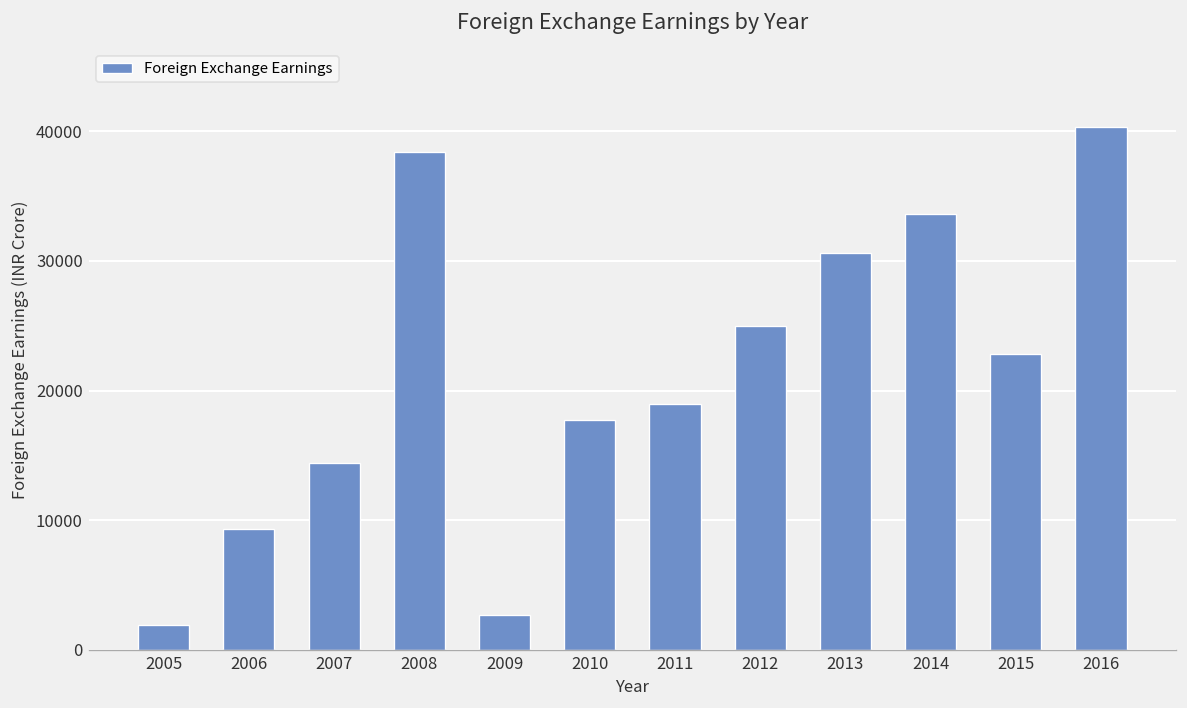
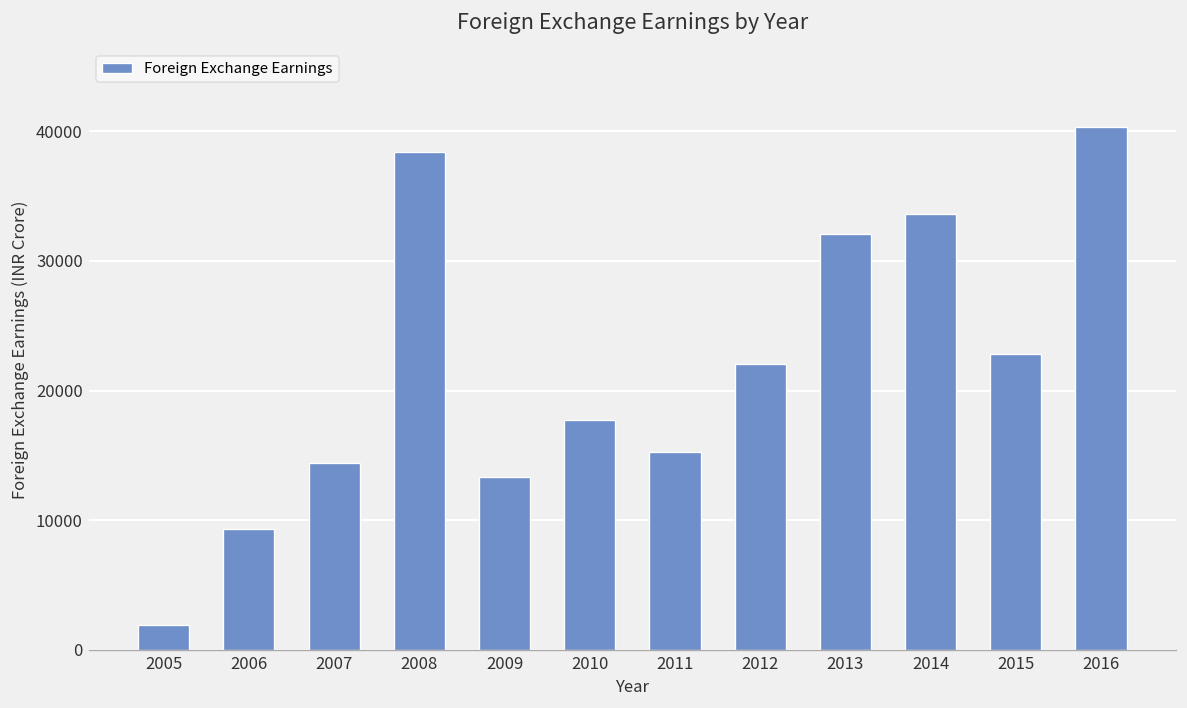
2009: 2700 -> 13300
2011: 19000 -> 15300
2012: 25000 -> 22100
2013: 30600 -> 32100
